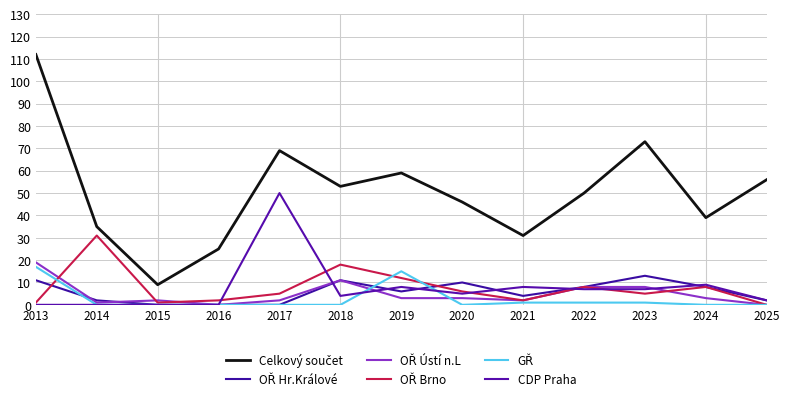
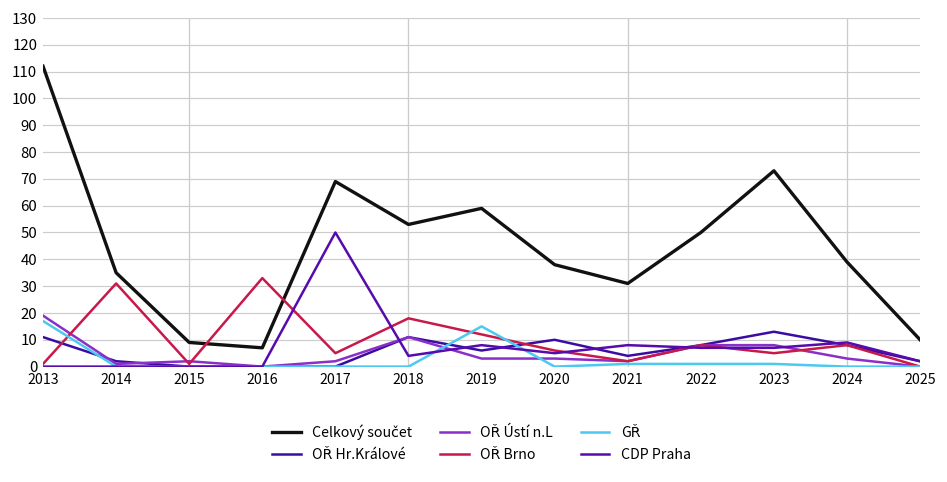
Celkový součet, 2016: 25 -> 7
OŘ Brno, 2016: 2 -> 33
Celkový součet, 2020: 46 -> 38
Celkový součet, 2025: 56 -> 10
